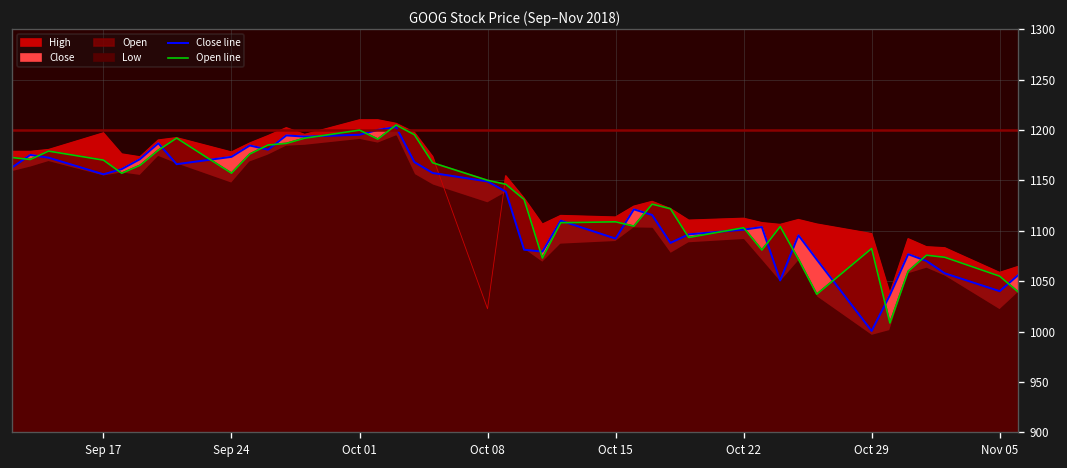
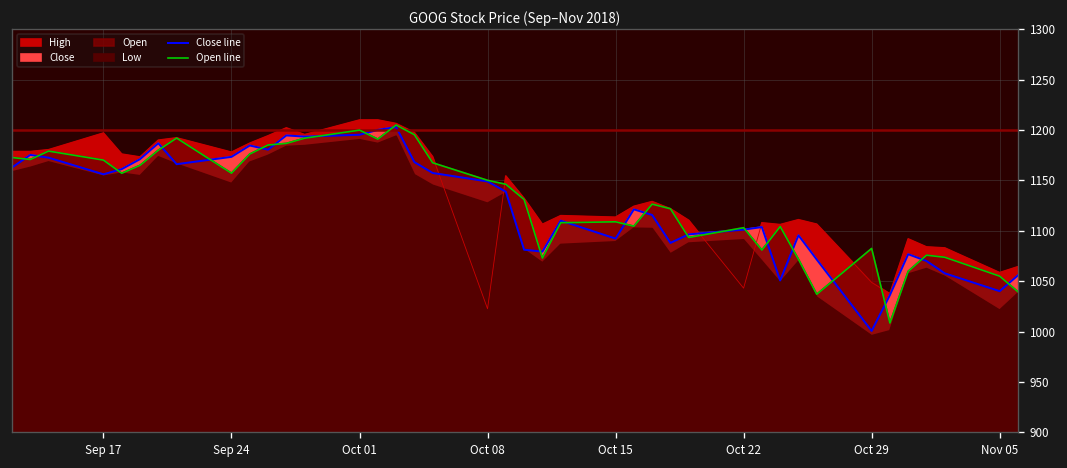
High, Oct 22: 1110 -> 1040
High, Oct 29: 1100 -> 1050
